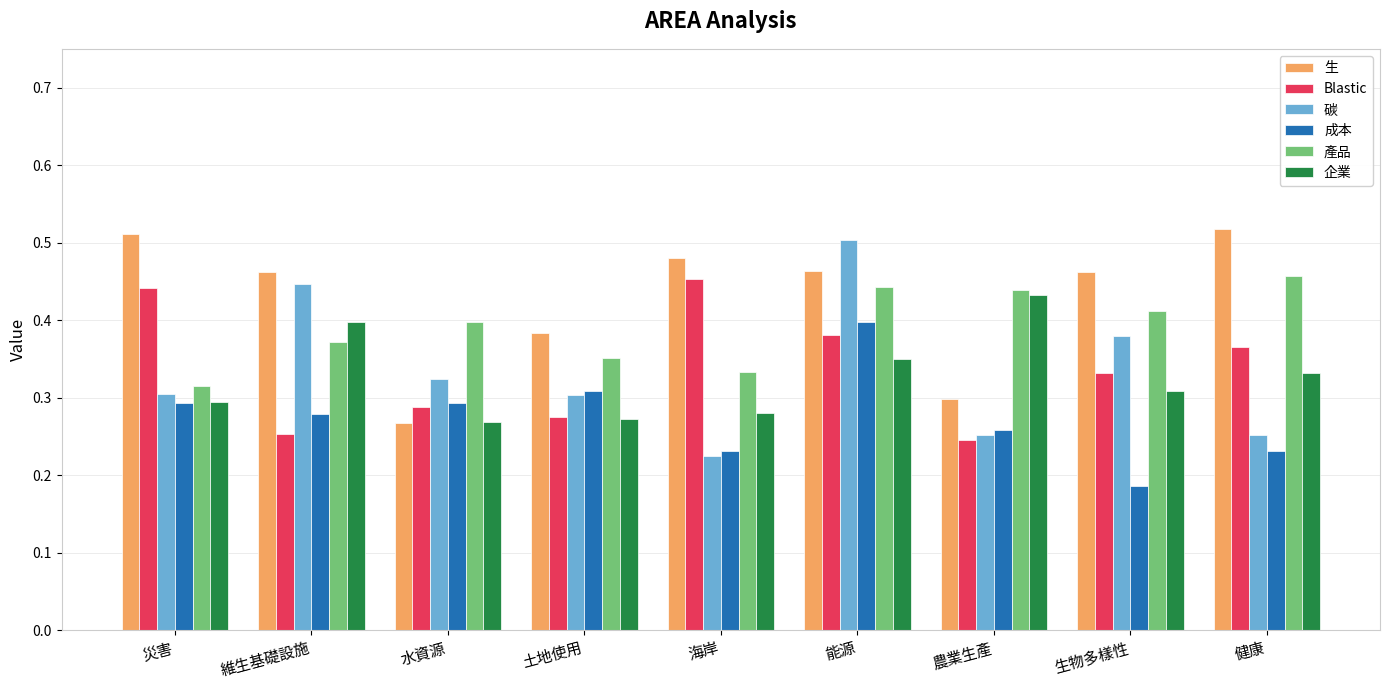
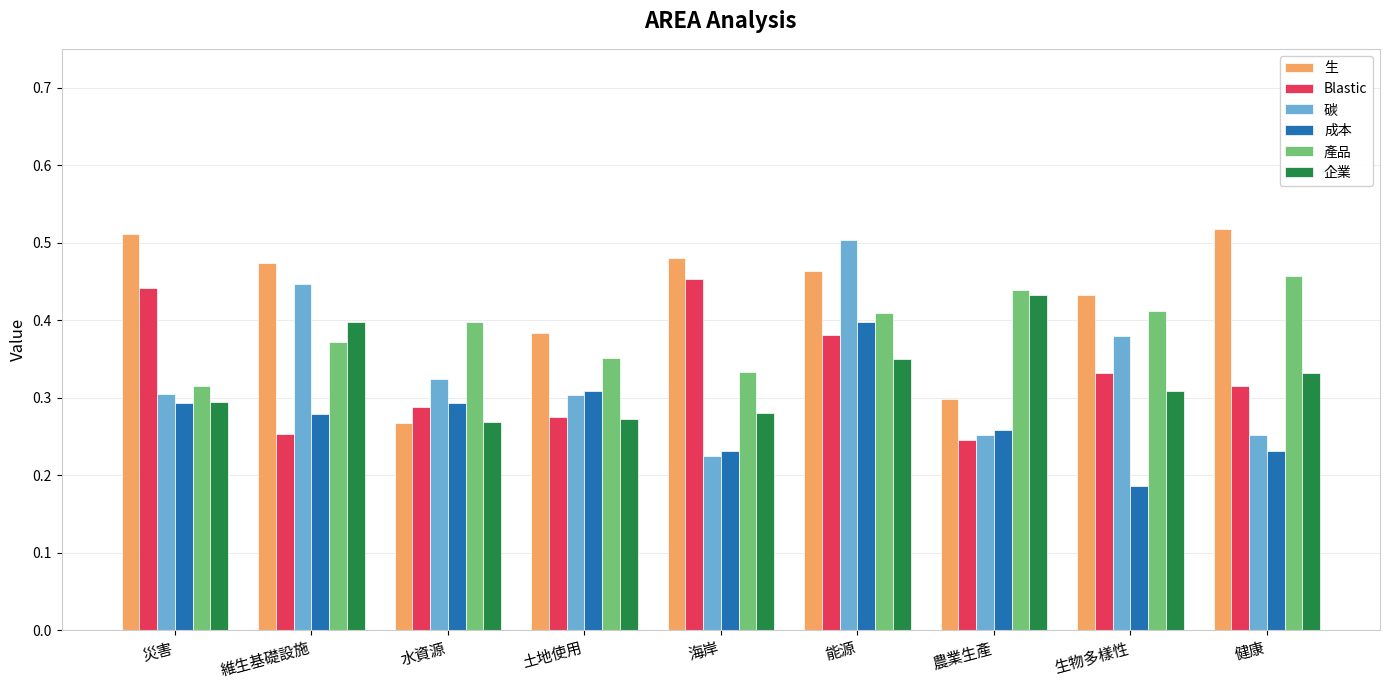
⽣, 維生基礎設施: 0.46 -> 0.47
產品, 能源: 0.44 -> 0.41
⽣, 生物多樣性: 0.46 -> 0.43
Blastic, 健康: 0.36 -> 0.31
